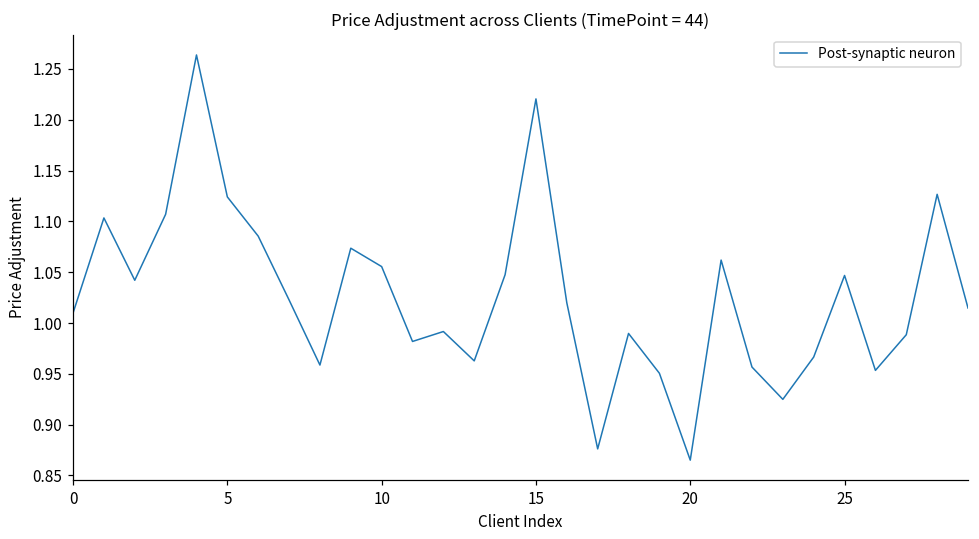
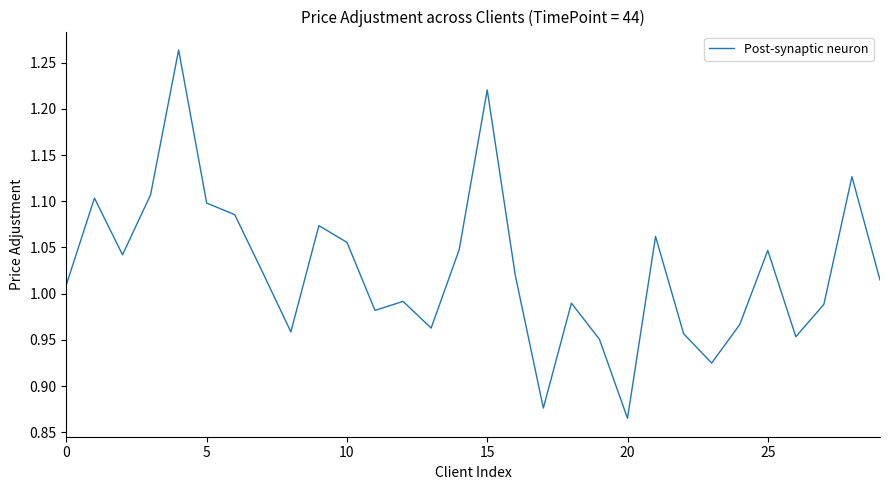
5: 1.12 -> 1.10
